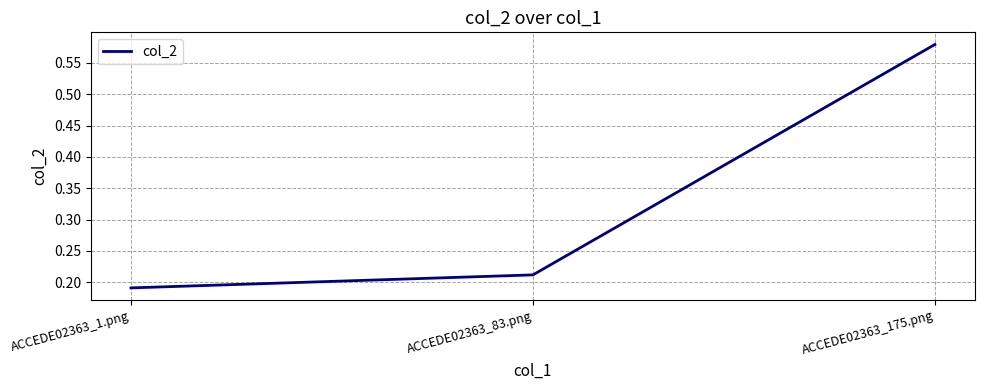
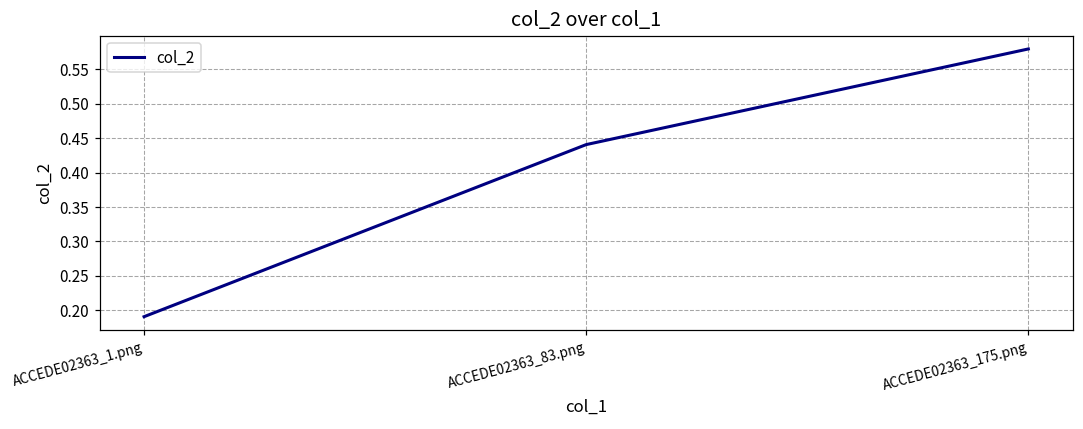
ACCEDE02363_83.png: 0.21 -> 0.44
